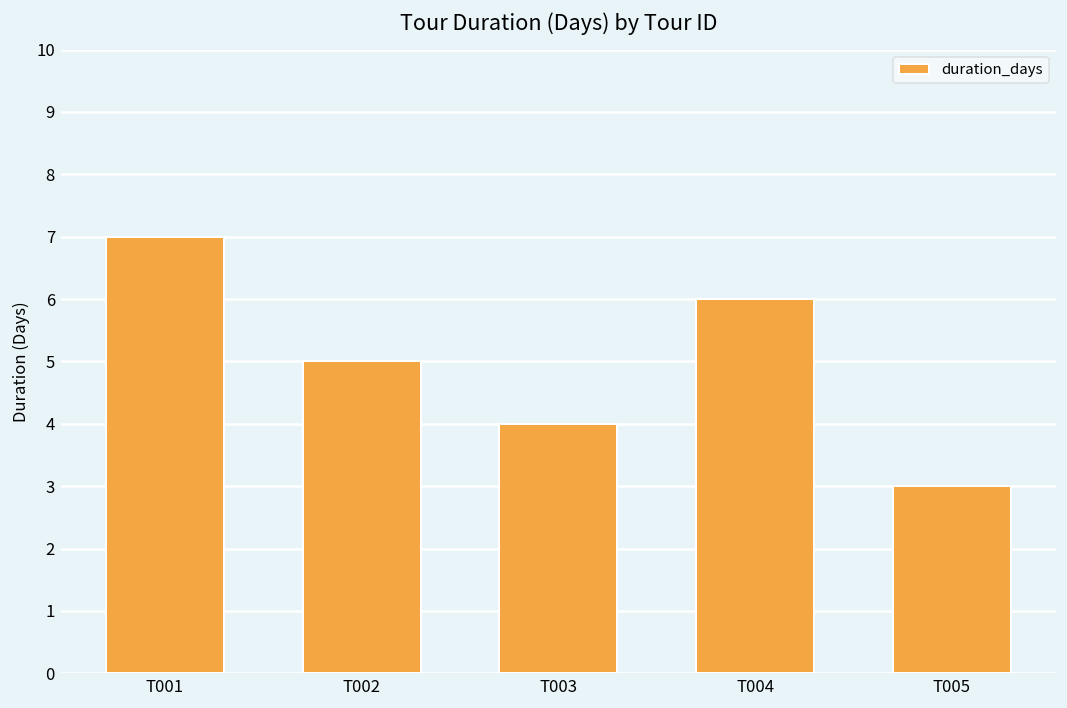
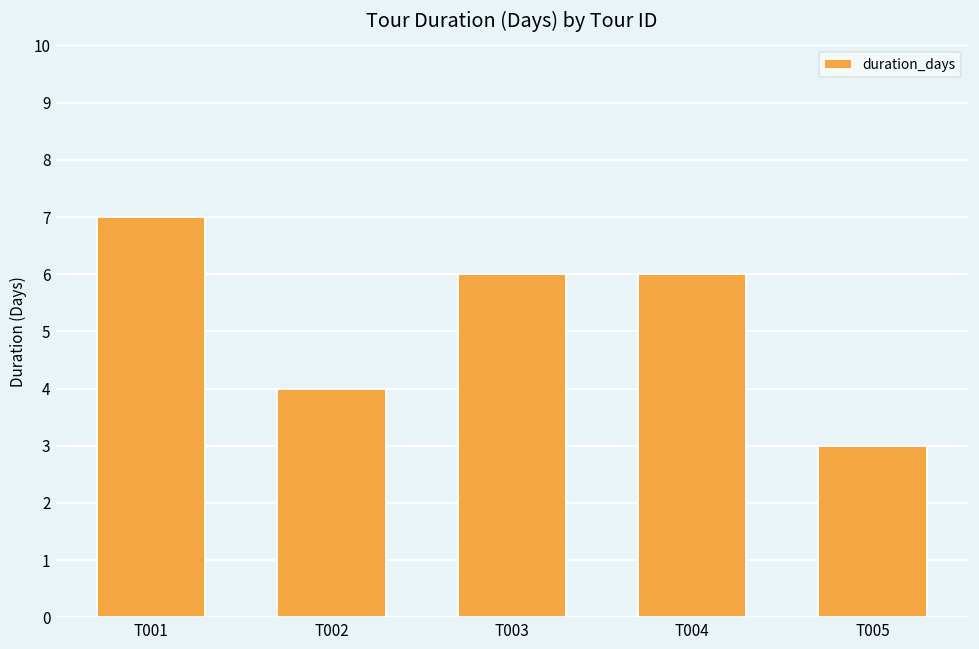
T002: 5 -> 4
T003: 4 -> 6
